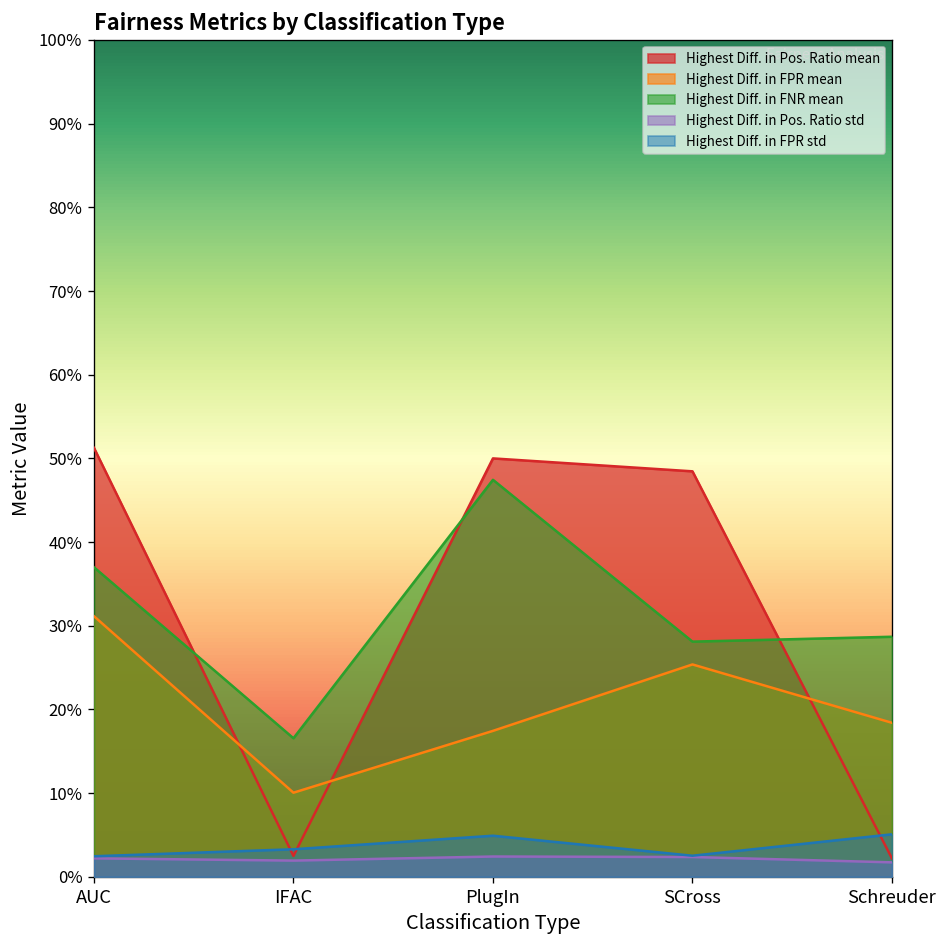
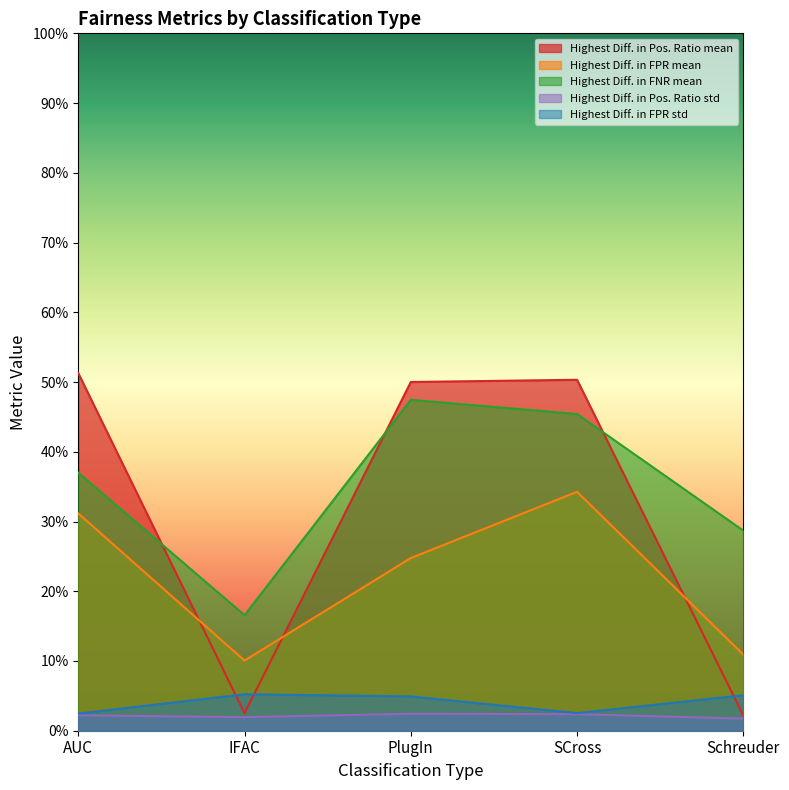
Highest Diff. in FPR std, IFAC: 3% -> 5%
Highest Diff. in FPR mean, PlugIn: 17% -> 25%
Highest Diff. in Pos. Ratio mean, SCross: 48% -> 50%
Highest Diff. in FPR mean, SCross: 25% -> 34%
Highest Diff. in FNR mean, SCross: 28% -> 45%
Highest Diff. in FPR mean, Schreuder: 18% -> 11%
